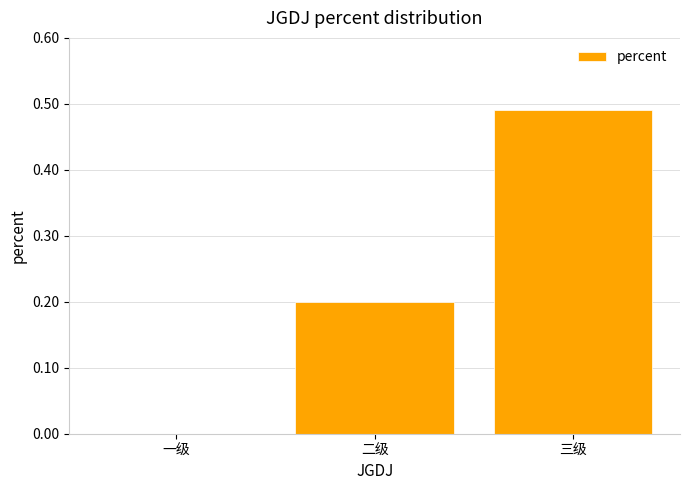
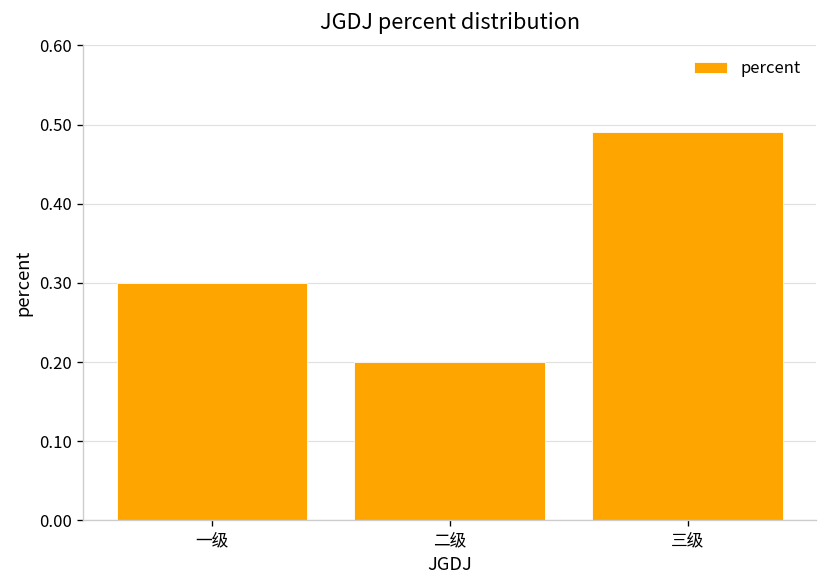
一级: 0.0 -> 0.3
